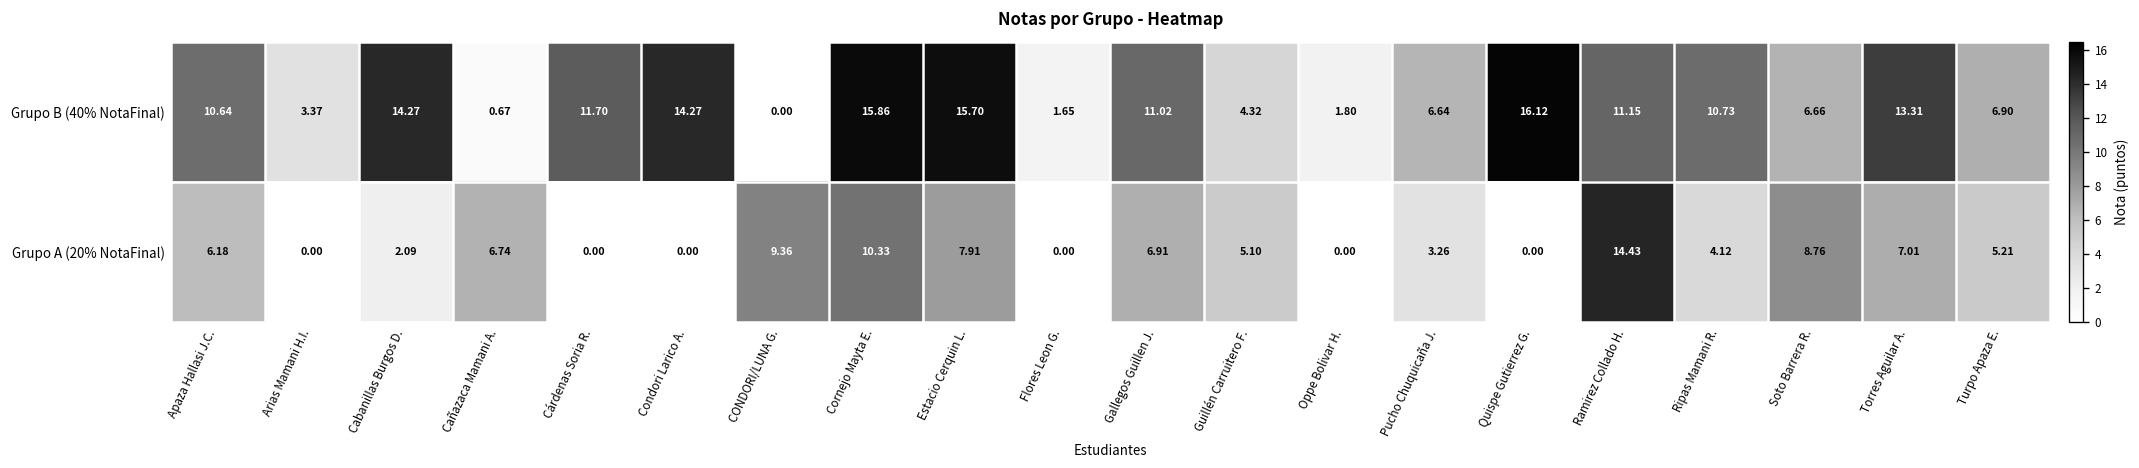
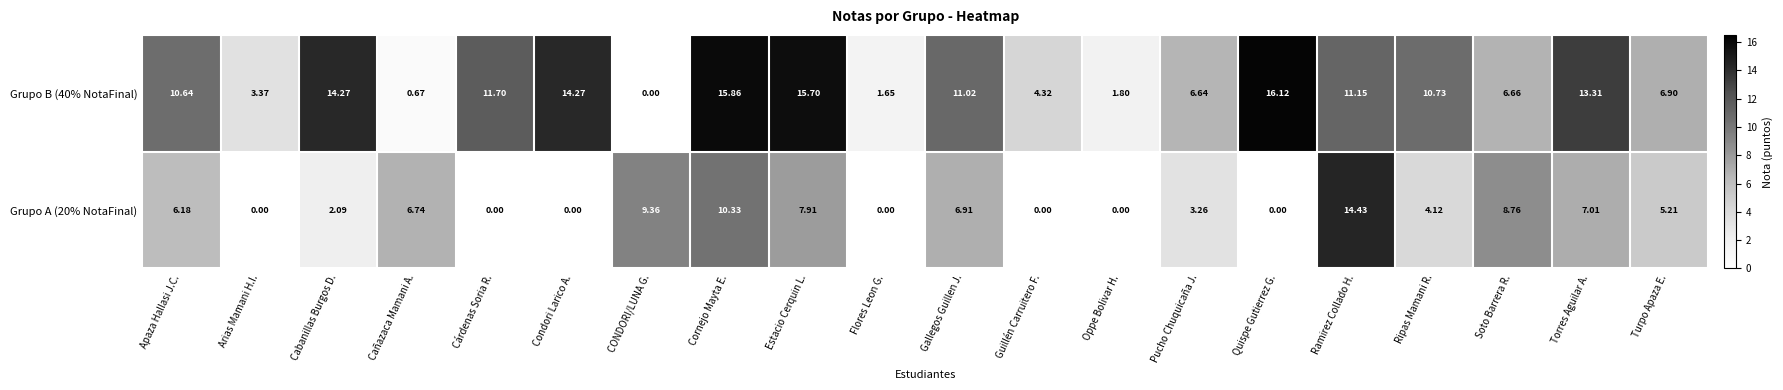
Grupo A (20% NotaFinal), Guillén Carruitero F.: 5.10 -> 0.00
